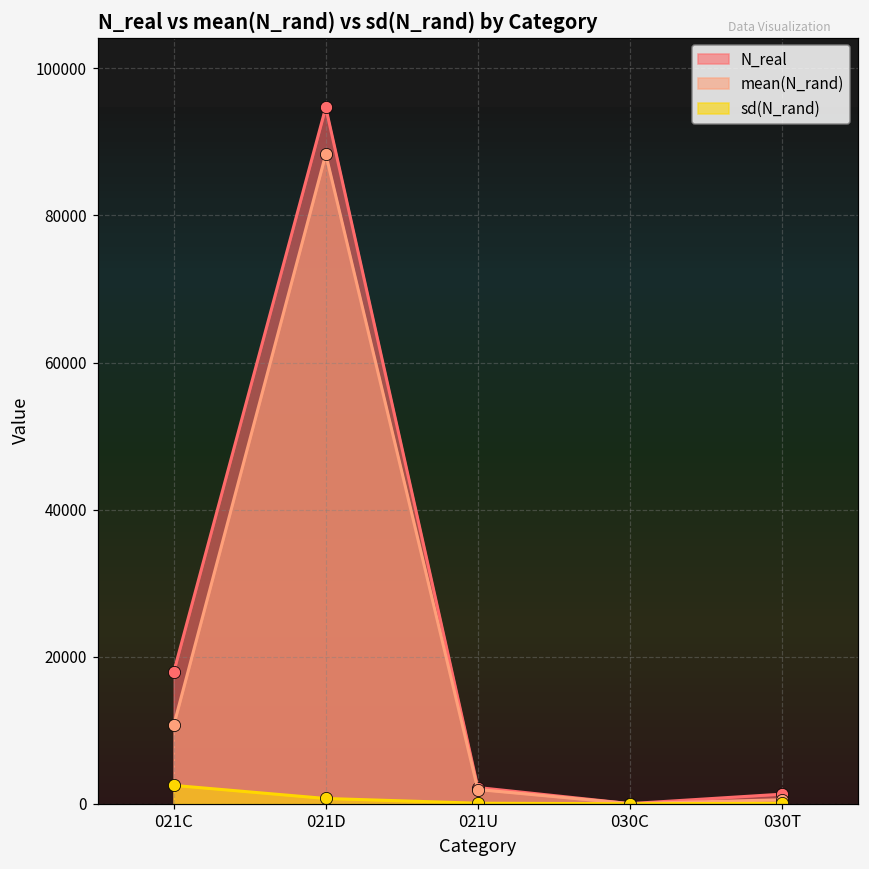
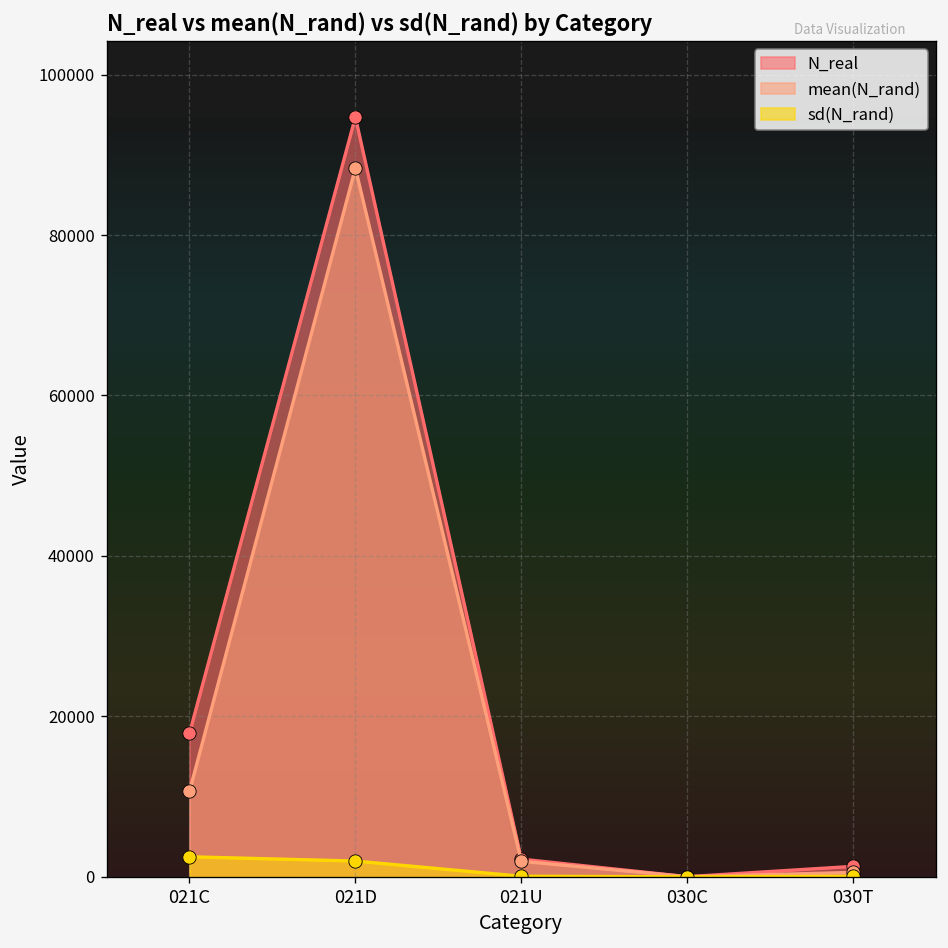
sd(N_rand), 021D: 1000 -> 2000
